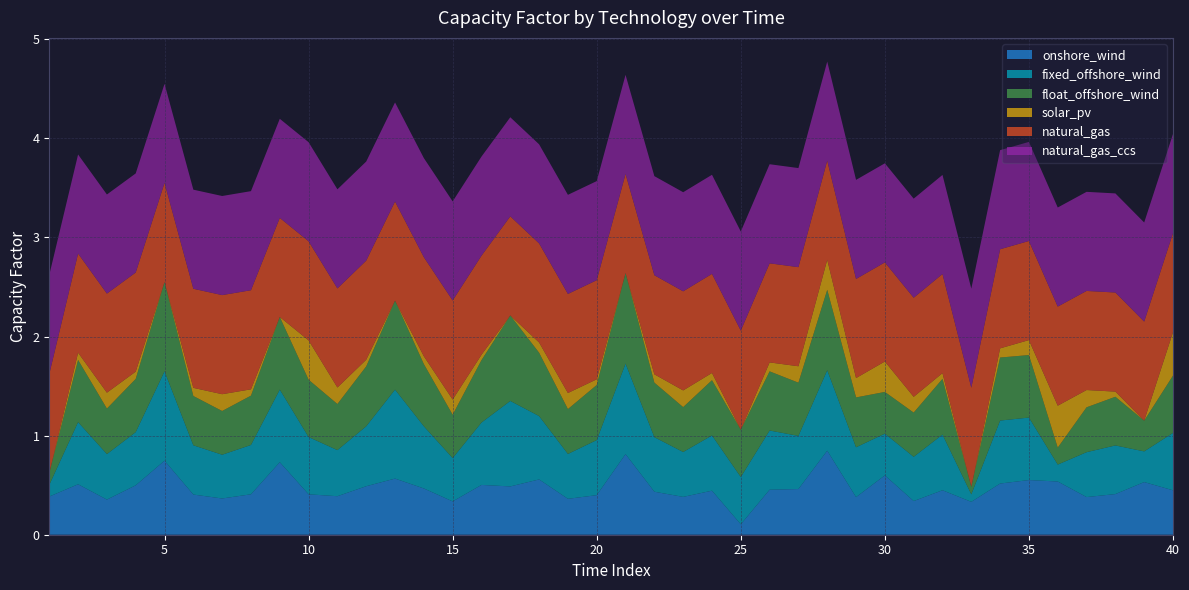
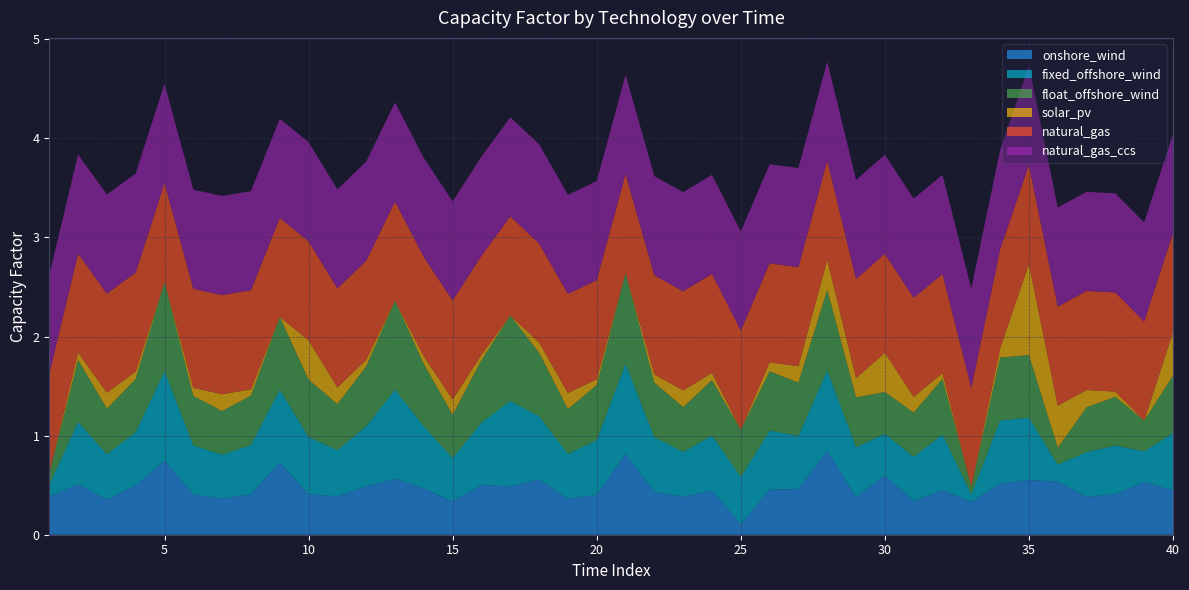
solar_pv, 30: 0.3 -> 0.4
solar_pv, 35: 0.2 -> 0.9
